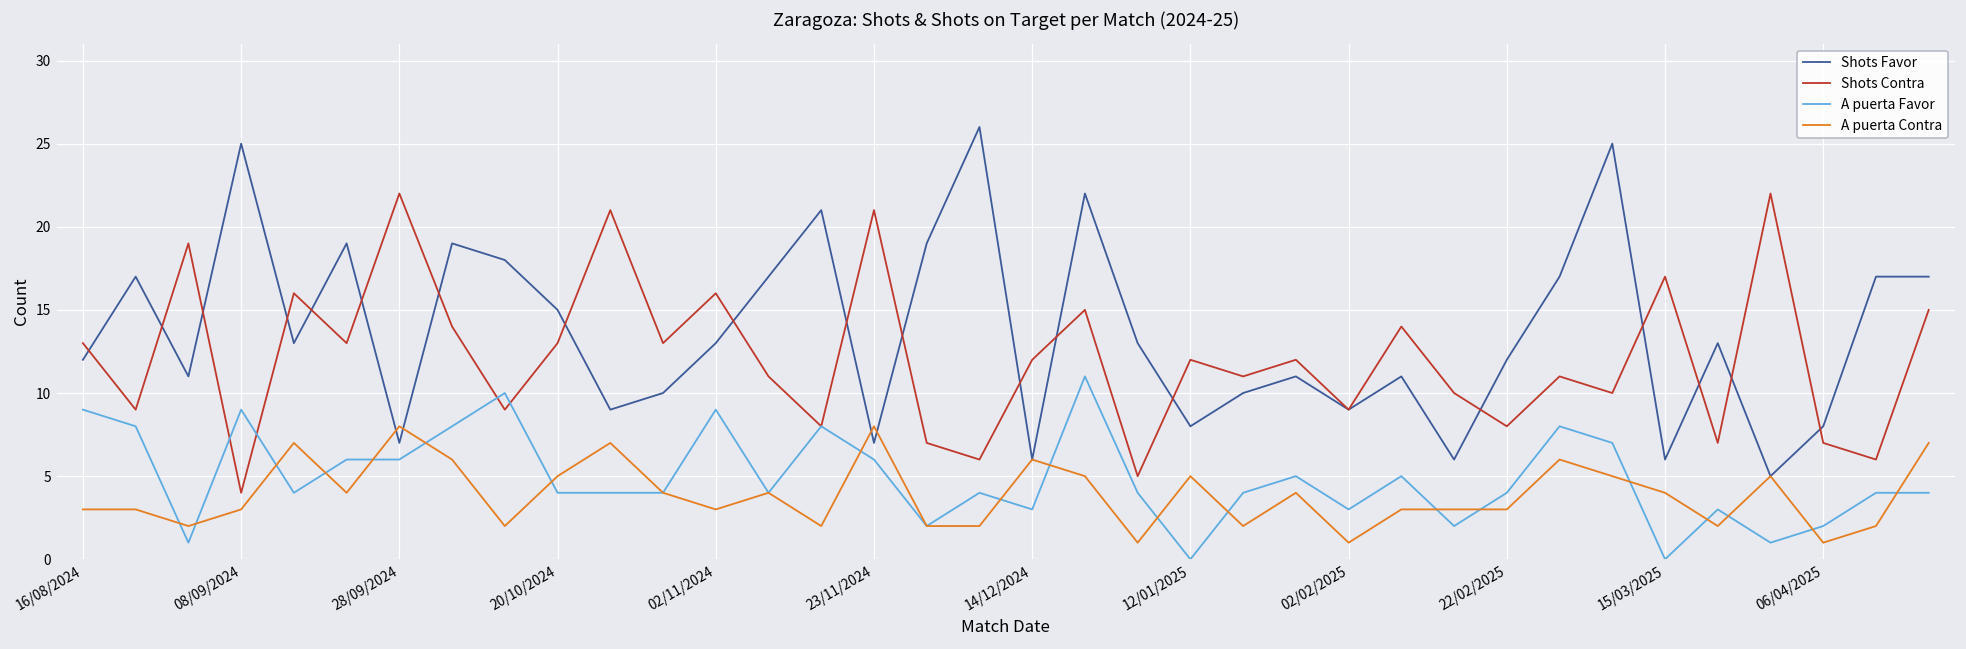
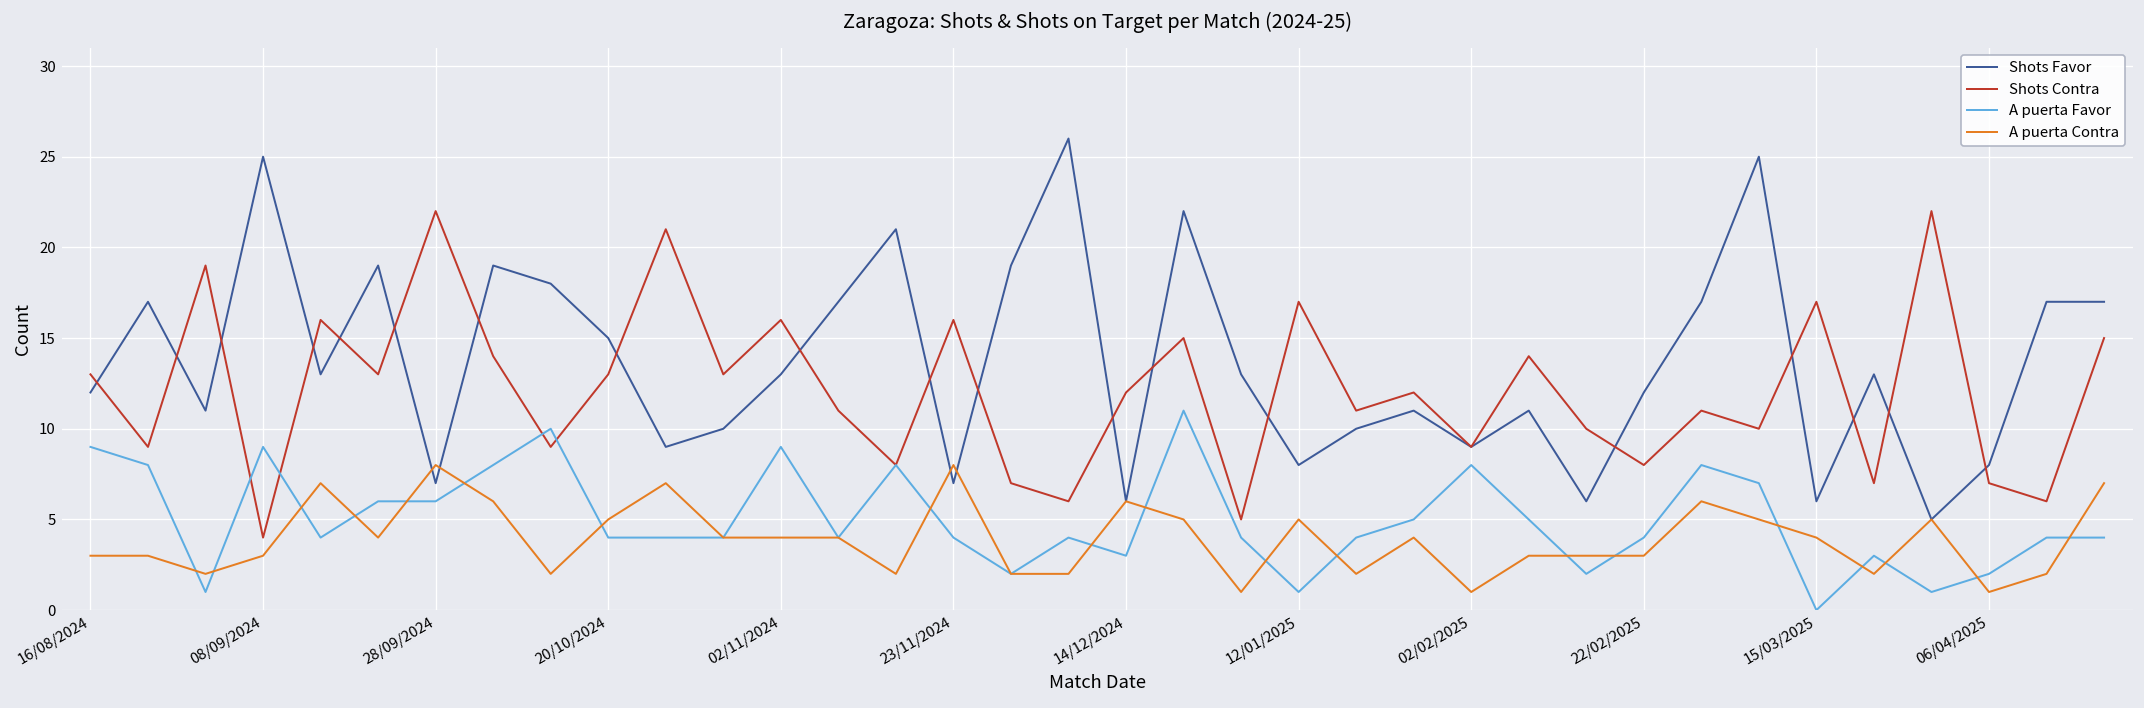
A puerta Contra, 02/11/2024: 3 -> 4
Shots Contra, 23/11/2024: 21 -> 16
A puerta Favor, 23/11/2024: 6 -> 4
Shots Contra, 12/01/2025: 12 -> 17
A puerta Favor, 12/01/2025: 0 -> 1
A puerta Favor, 02/02/2025: 3 -> 8
